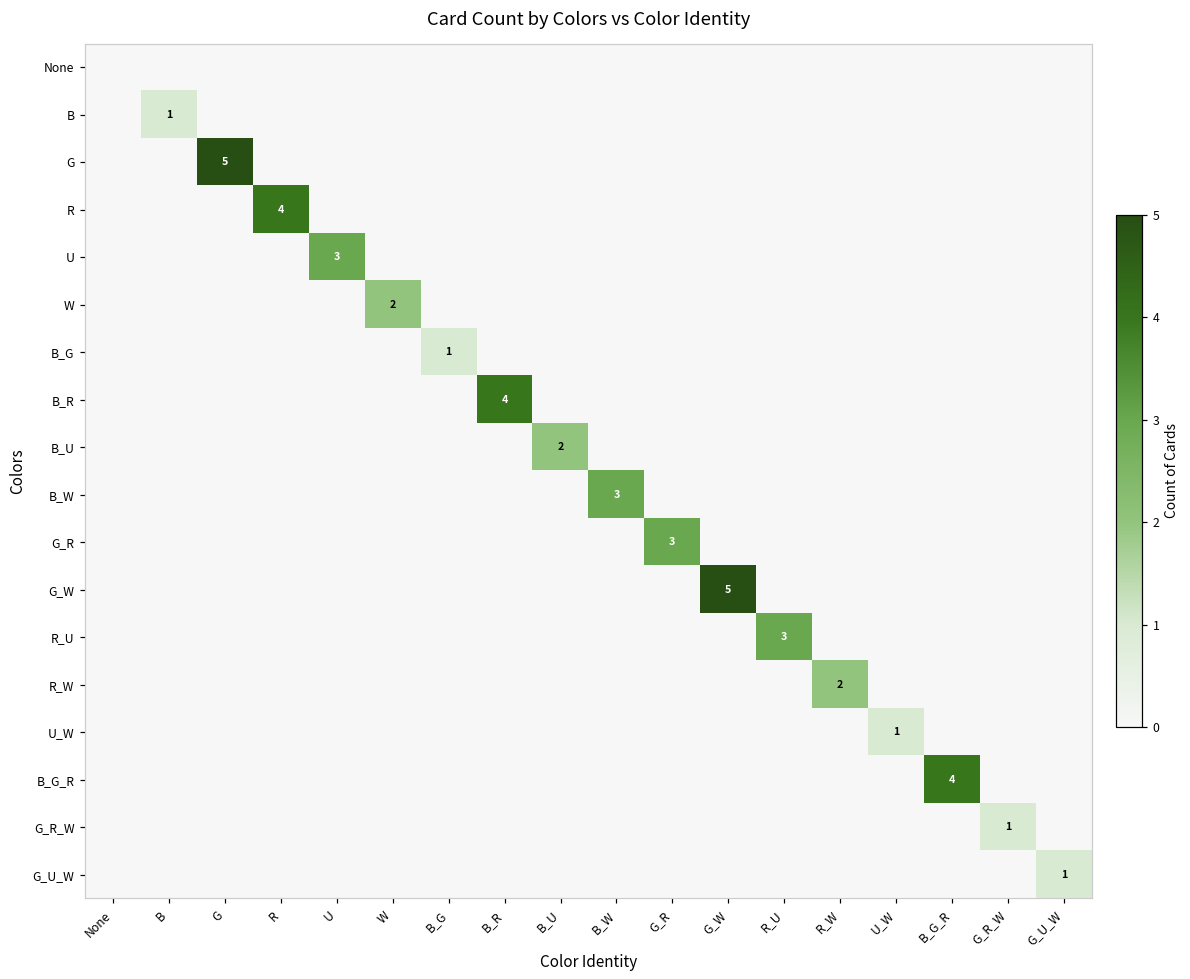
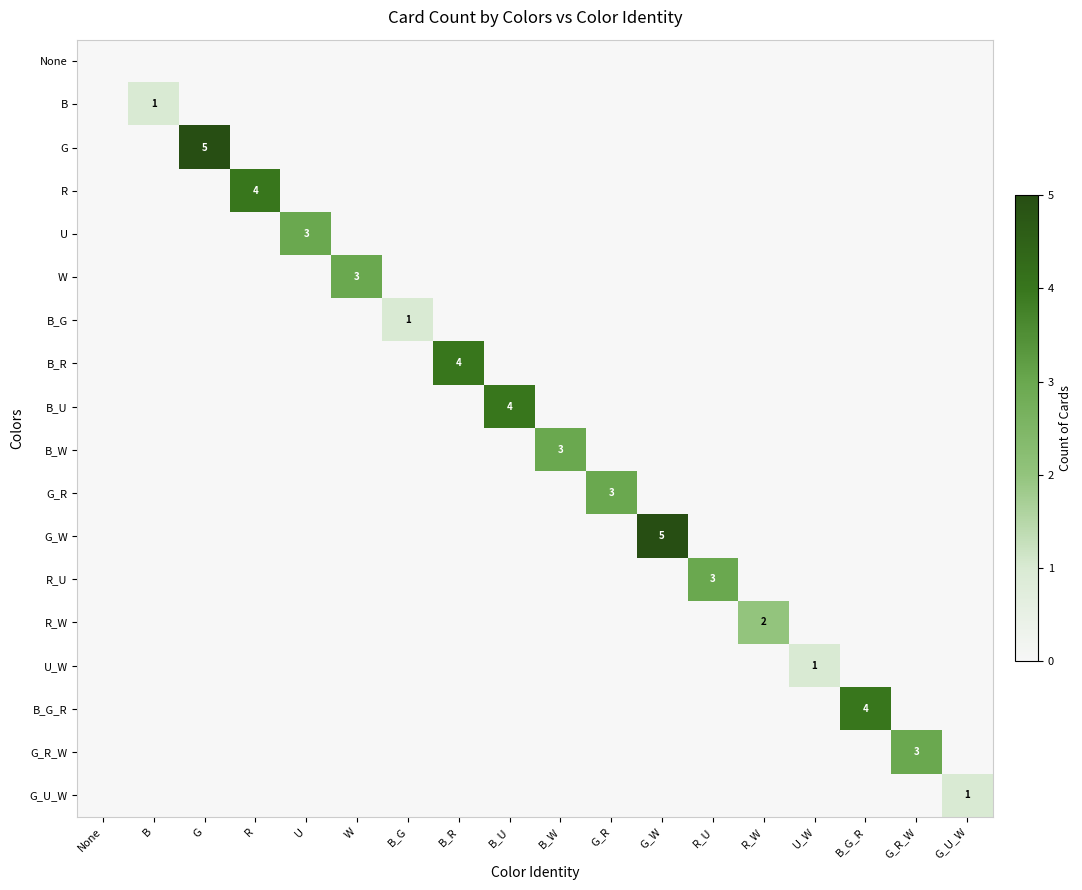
W, W: 2 -> 3
B_U, B_U: 2 -> 4
G_R_W, G_R_W: 1 -> 3
